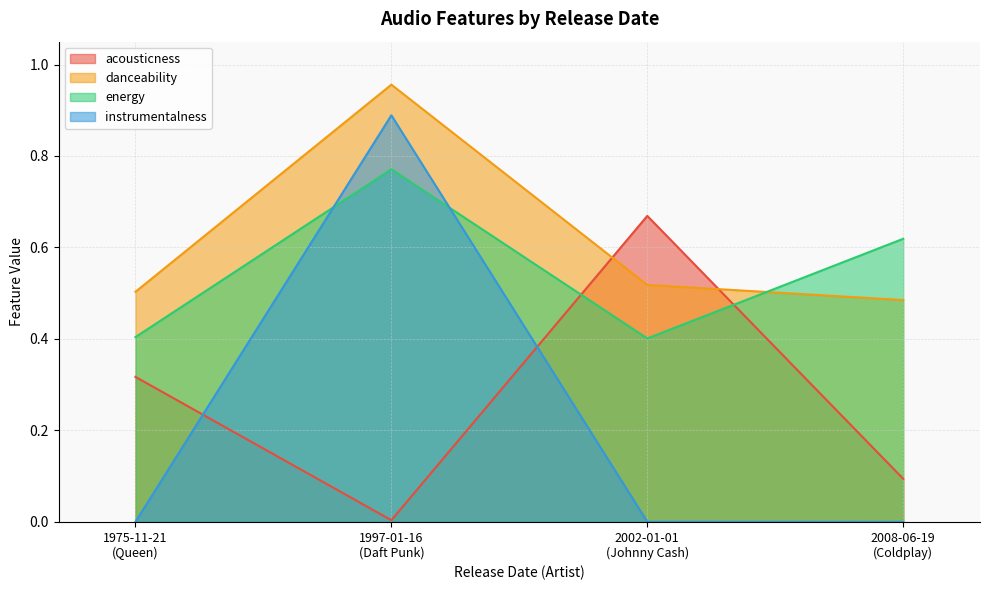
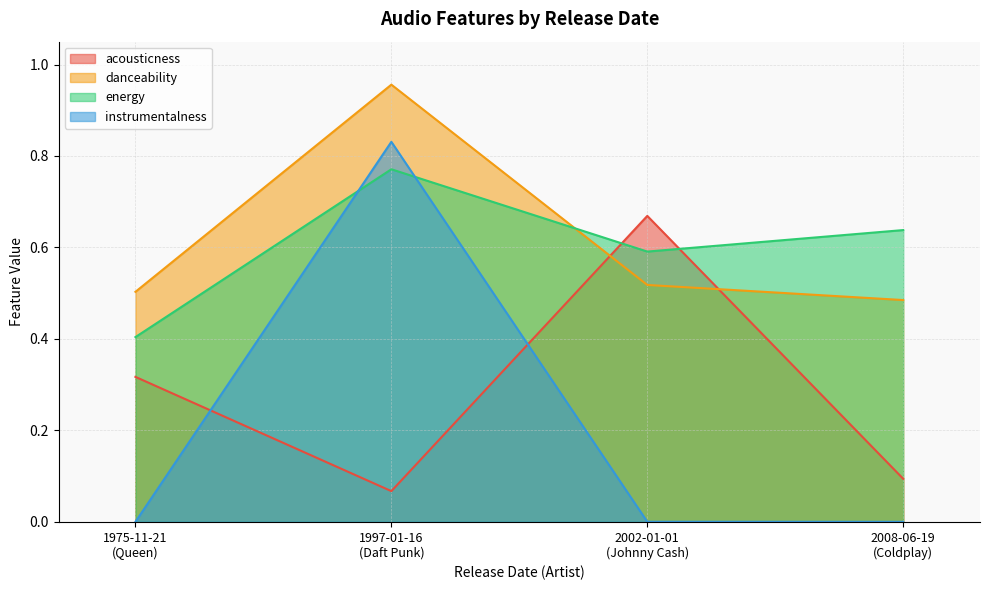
acousticness, 1997-01-16 (Daft Punk): 0.00 -> 0.07
instrumentalness, 1997-01-16 (Daft Punk): 0.89 -> 0.83
energy, 2002-01-01 (Johnny Cash): 0.40 -> 0.59
energy, 2008-06-19 (Coldplay): 0.62 -> 0.64
